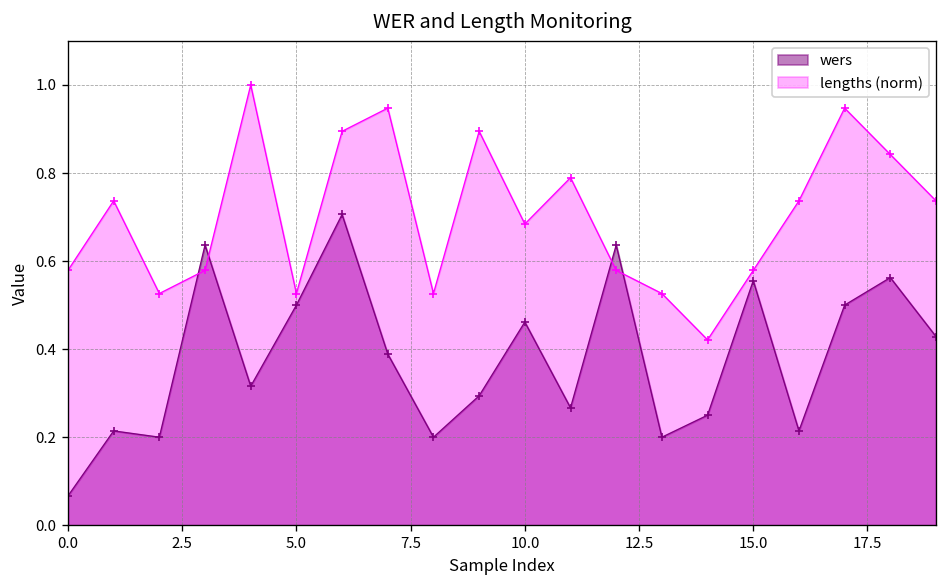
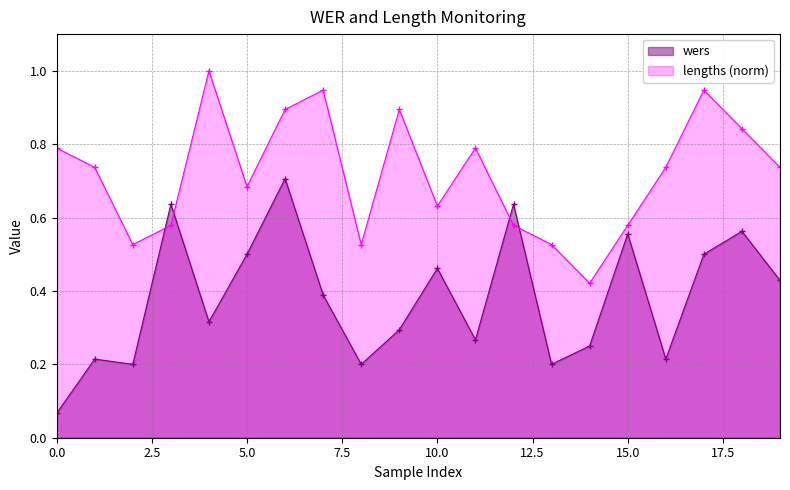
lengths (norm), 0.0: 0.58 -> 0.79
lengths (norm), 5.0: 0.53 -> 0.68
lengths (norm), 10.0: 0.68 -> 0.63
